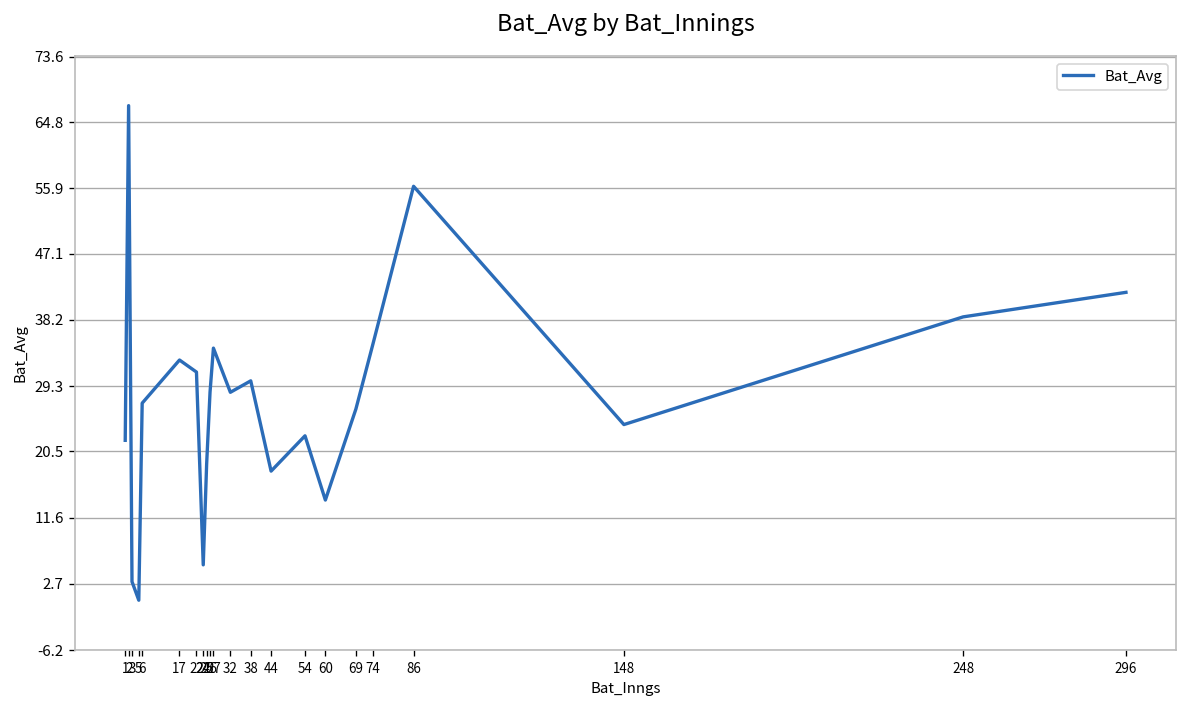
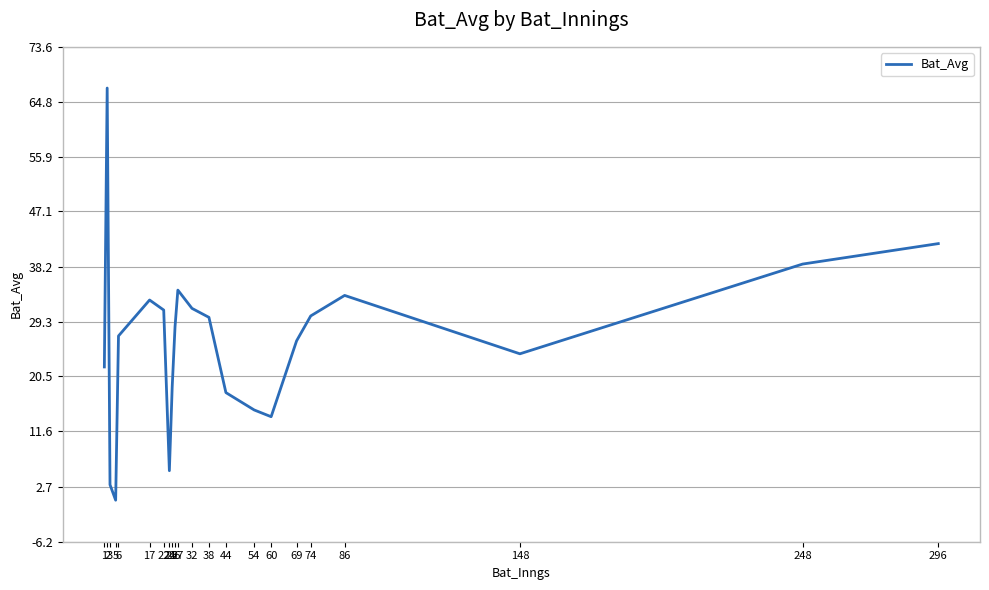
32: 28 -> 31
54: 23 -> 15
74: 35 -> 30
86: 56 -> 34
